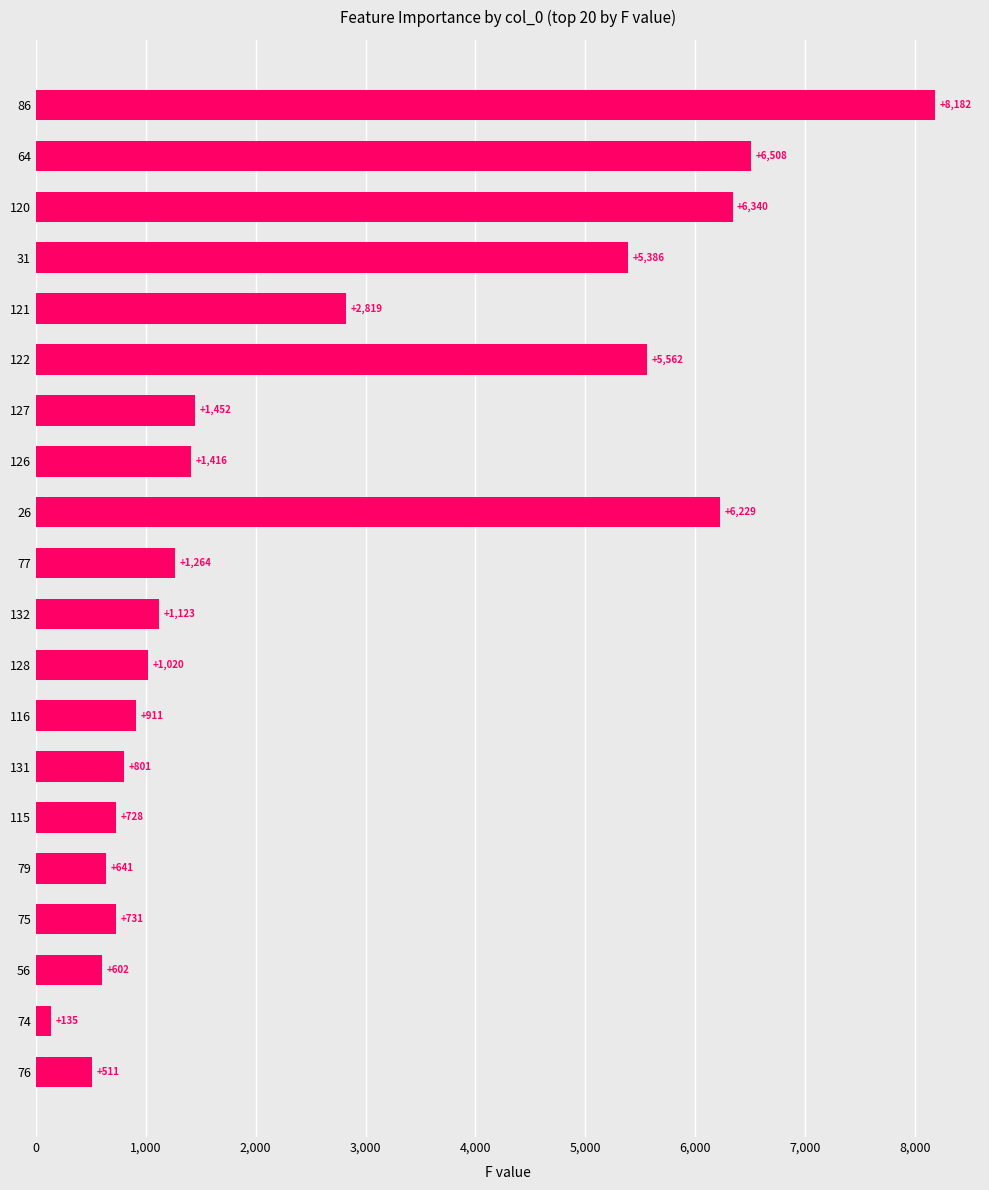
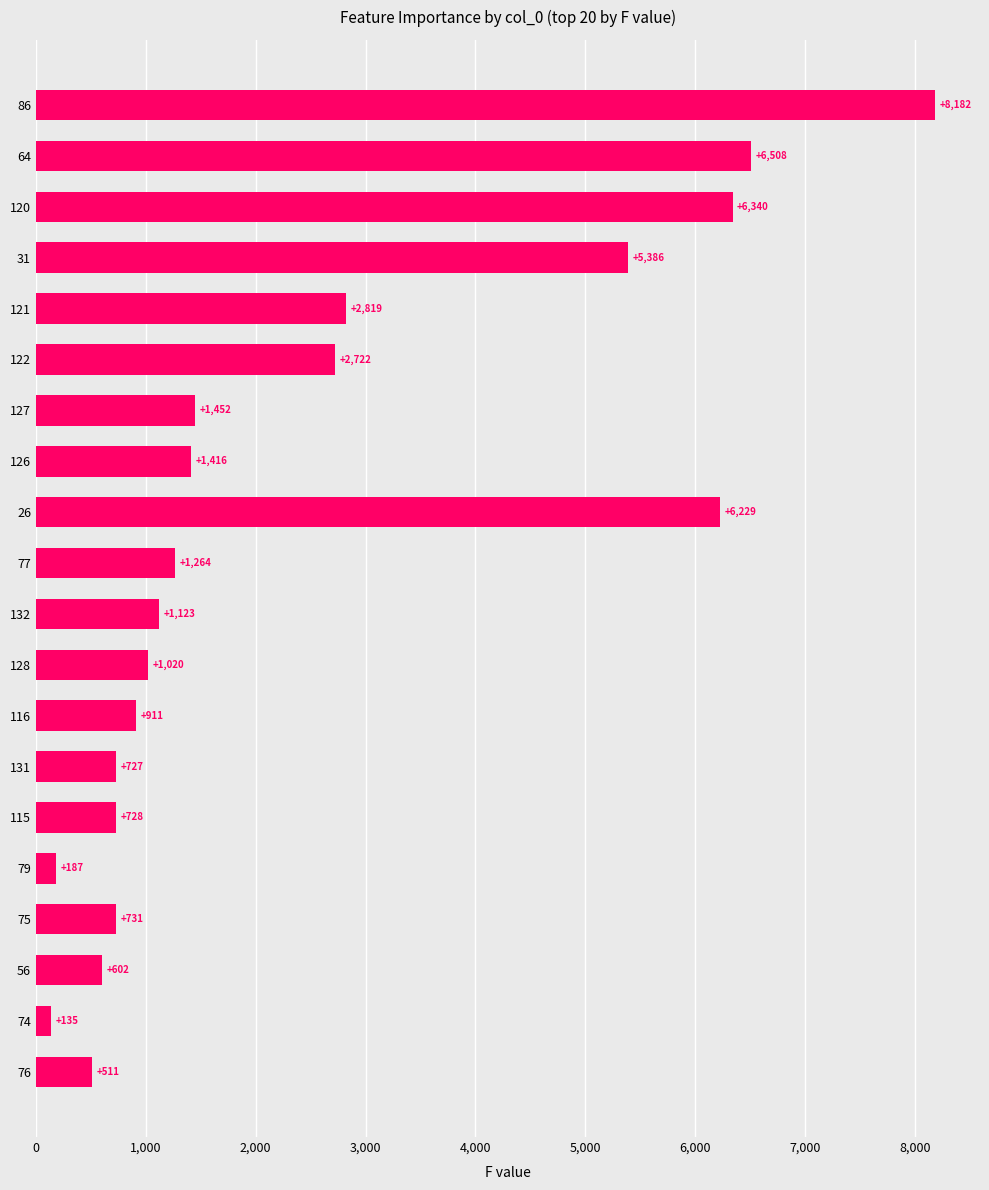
122: +5,562 -> +2,722
131: +801 -> +727
79: +641 -> +187
